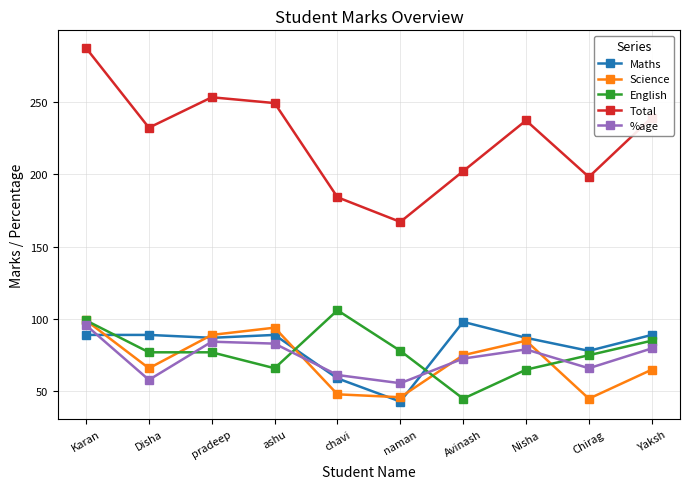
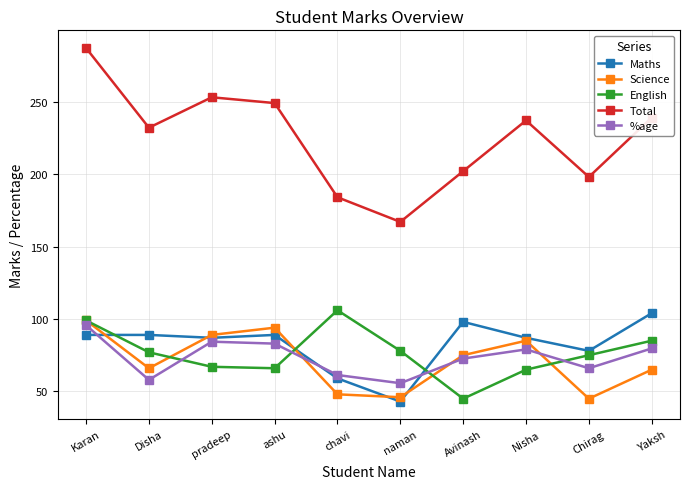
English, pradeep: 77 -> 67
Maths, Yaksh: 89 -> 104
